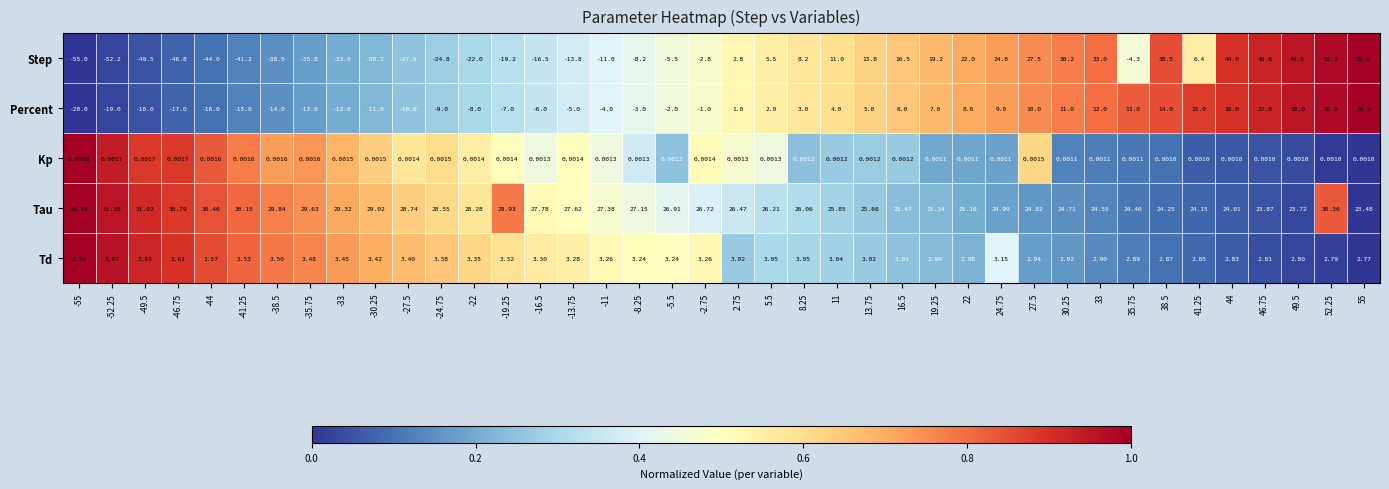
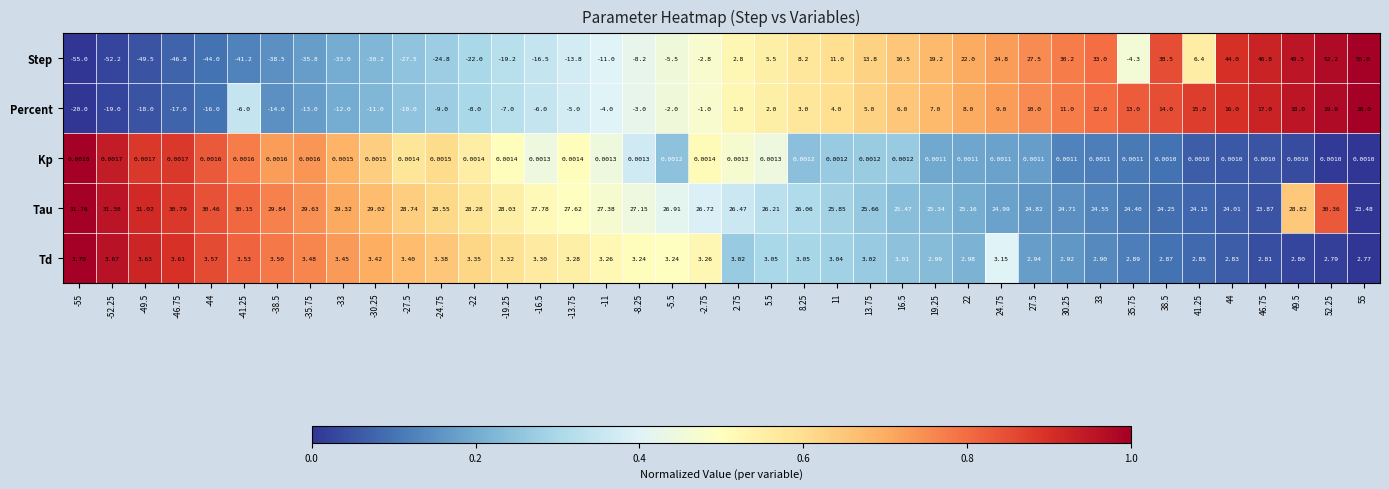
Percent, -41.25: -15.0 -> -6.0
Kp, 27.5: 0.0015 -> 0.0011
Tau, -19.25: 29.93 -> 28.03
Tau, 49.5: 23.72 -> 28.82
